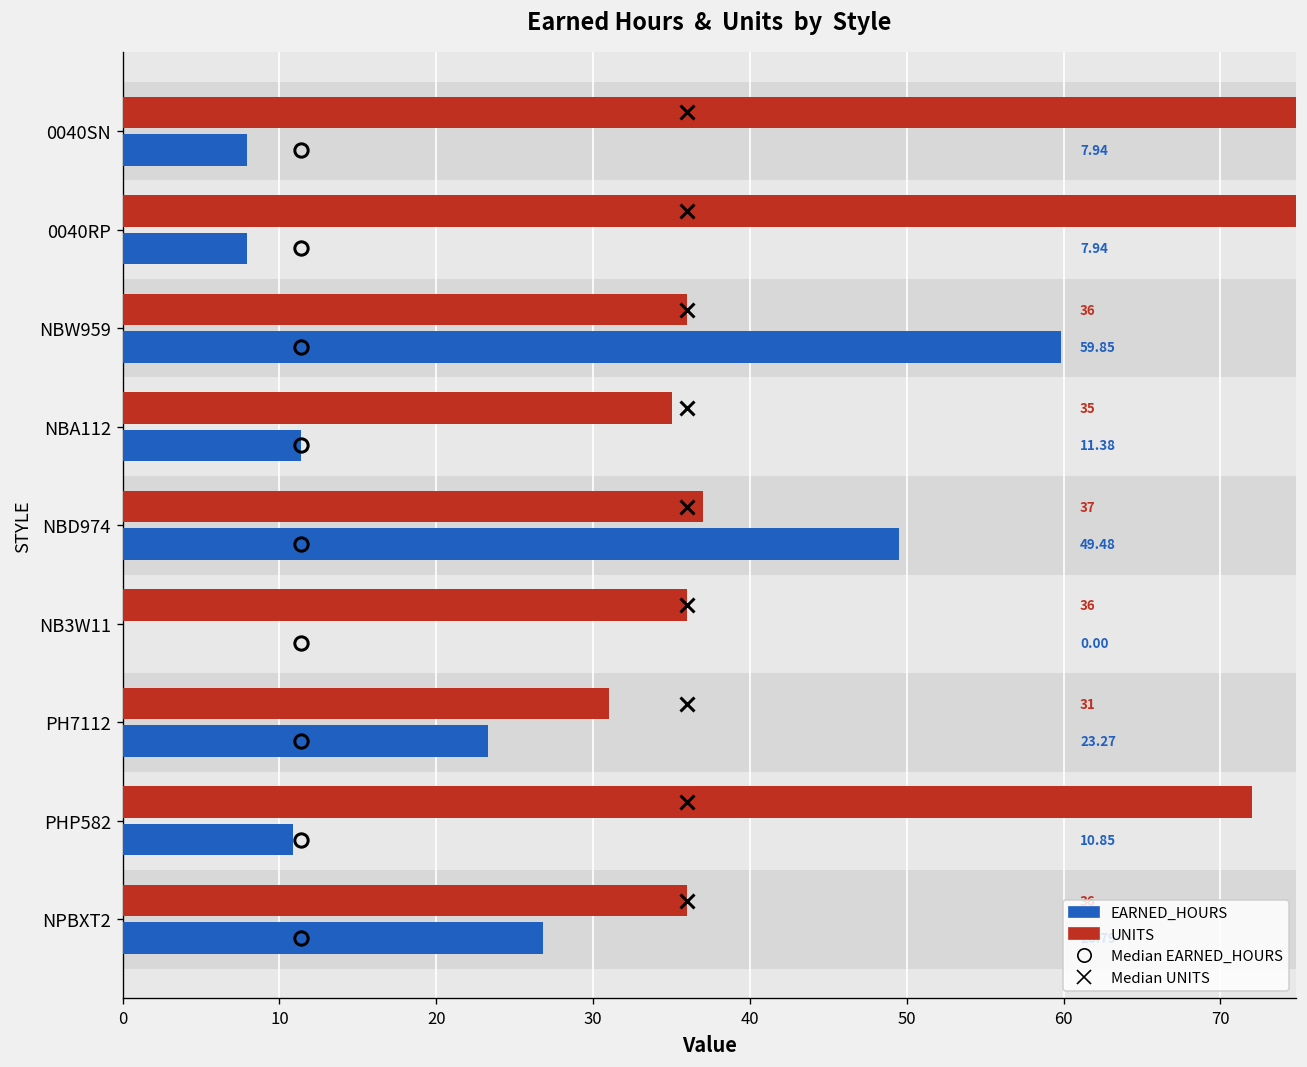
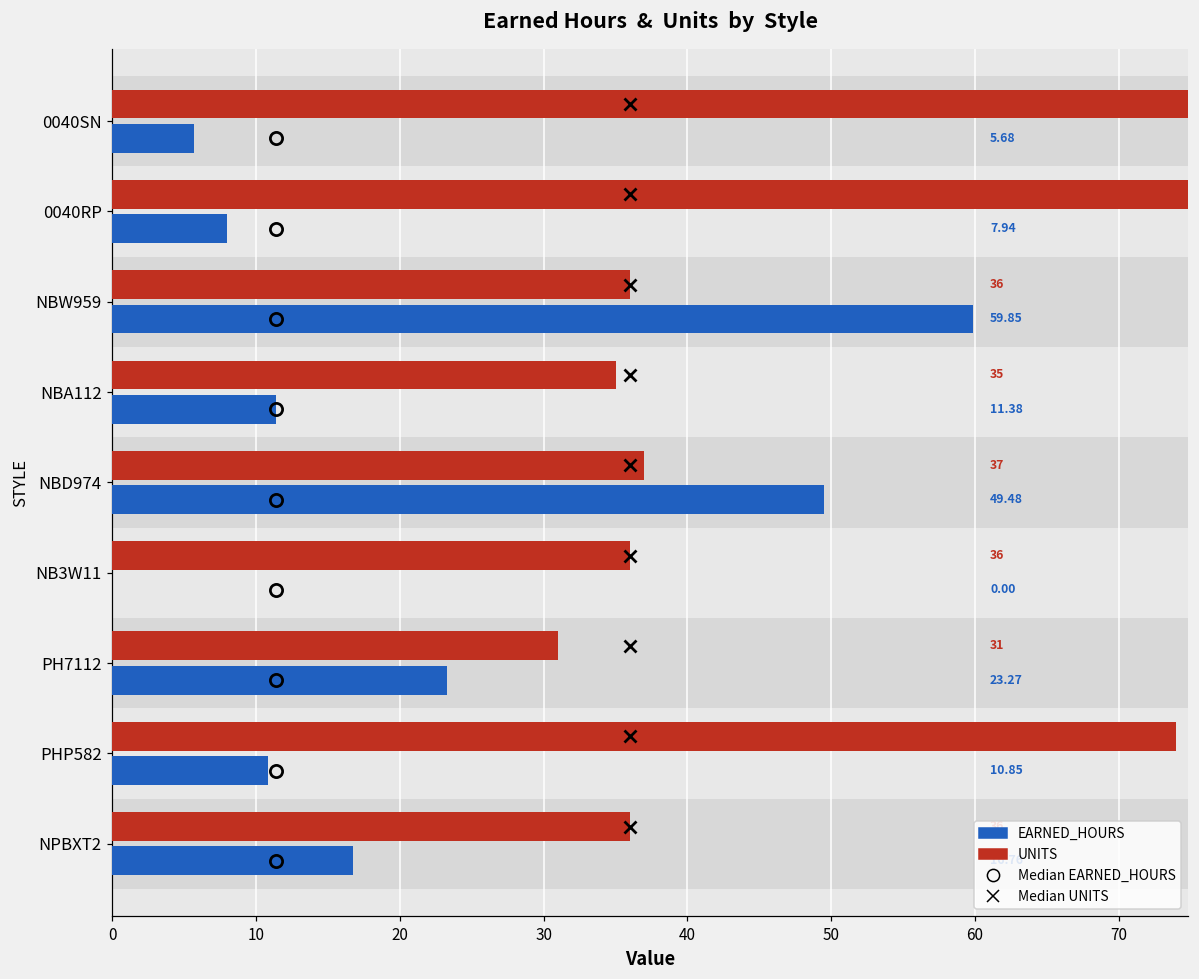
EARNED_HOURS, 0040SN: 7.94 -> 5.68
UNITS, PHP582: 72 -> 74
EARNED_HOURS, NPBXT2: 26.8 -> 16.8
